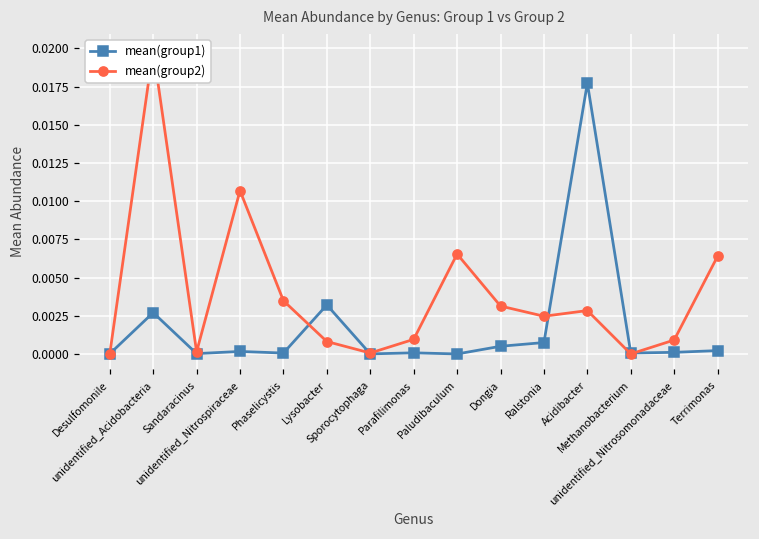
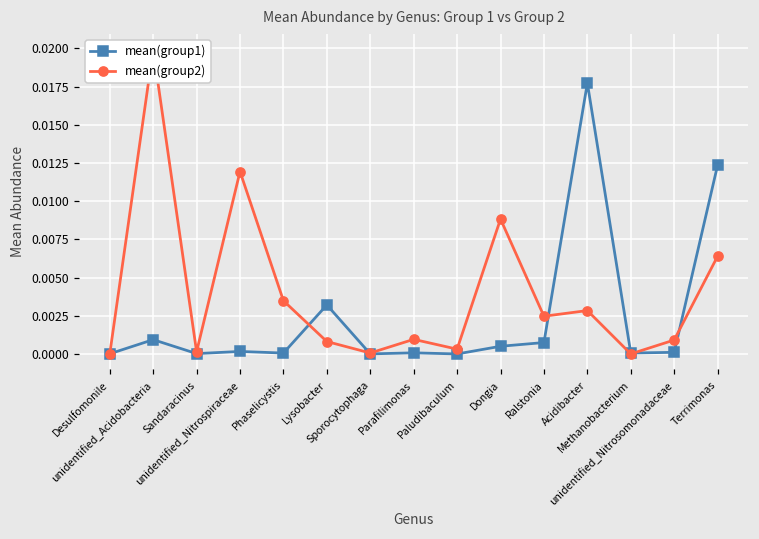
mean(group1), unidentified_Acidobacteria: 0.0027 -> 0.0009
mean(group2), unidentified_Nitrospiraceae: 0.0107 -> 0.0119
mean(group2), Paludibaculum: 0.0065 -> 0.0003
mean(group2), Dongia: 0.0031 -> 0.0088
mean(group1), Terrimonas: 0.0002 -> 0.0124
